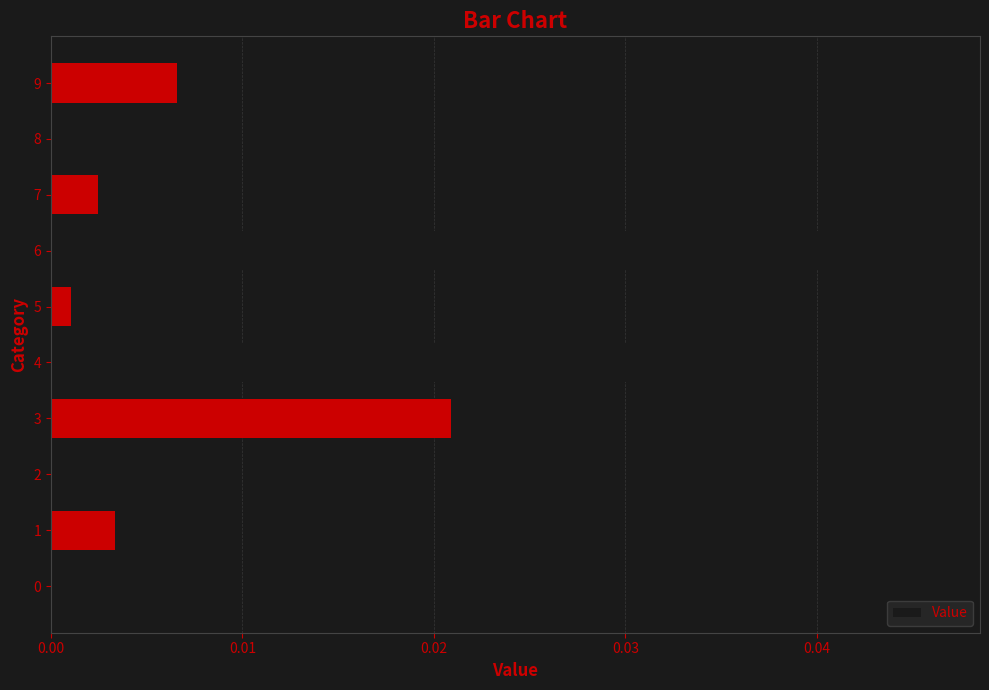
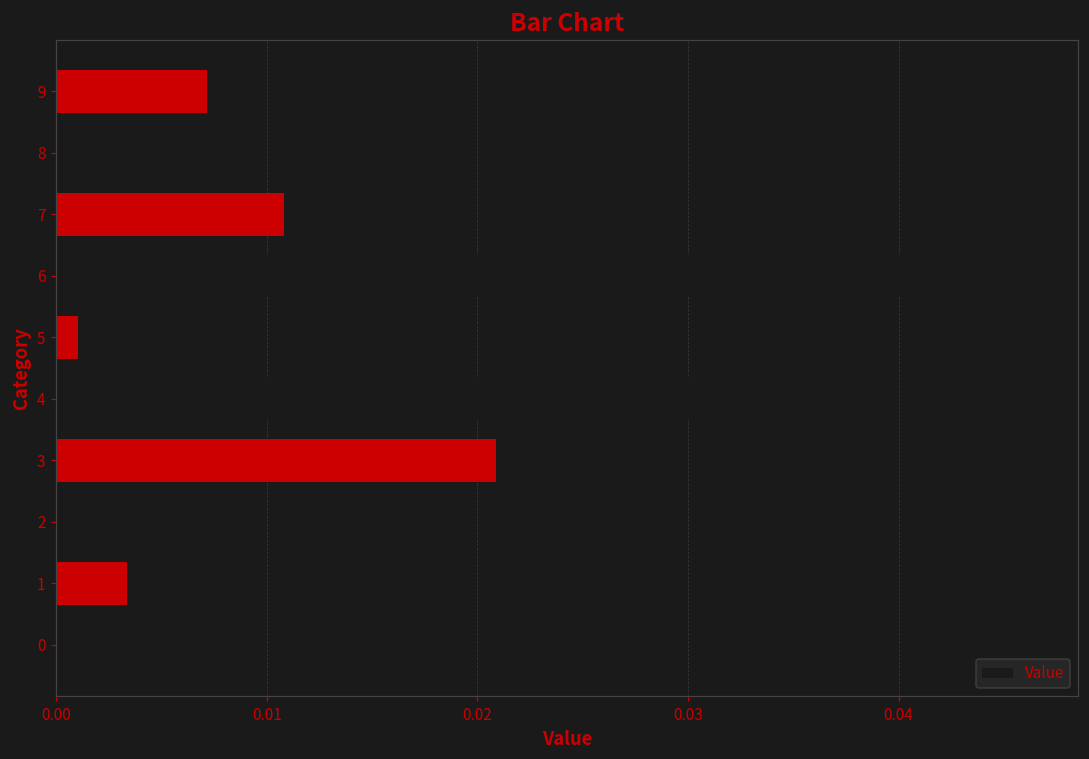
9: 0.0066 -> 0.0072
7: 0.0025 -> 0.0108
